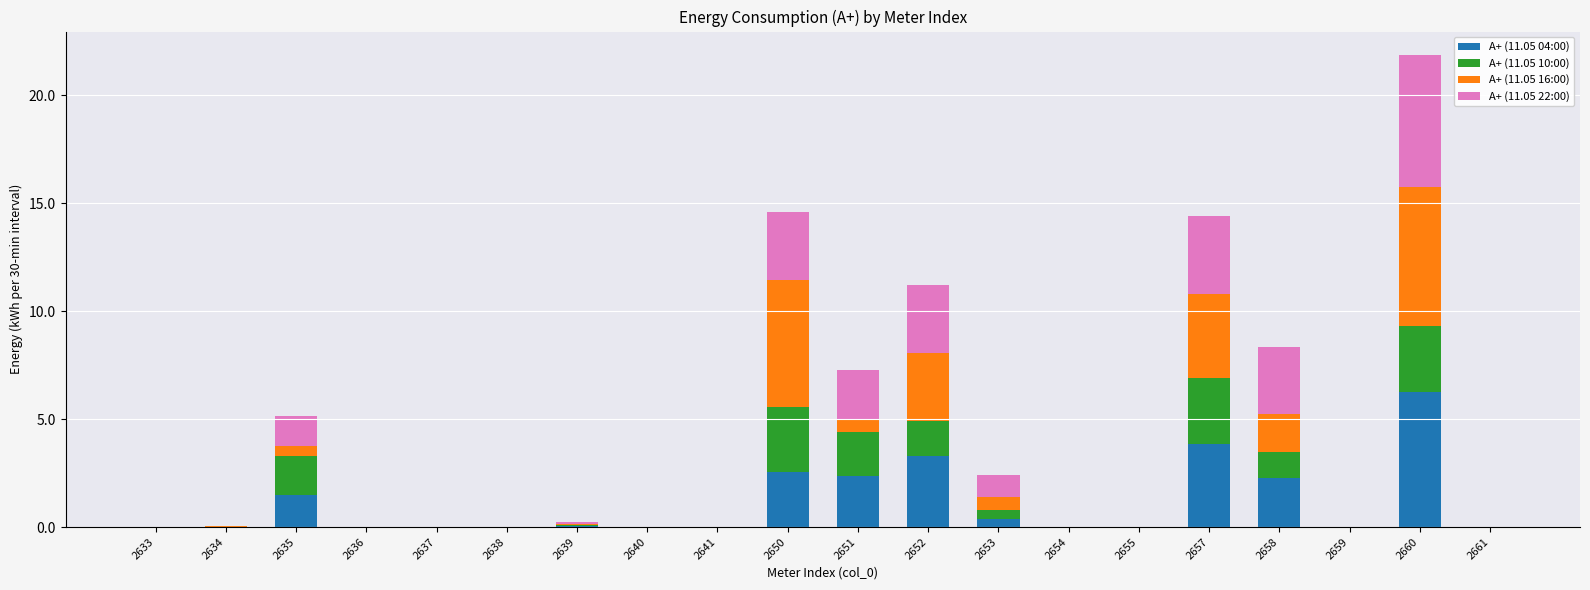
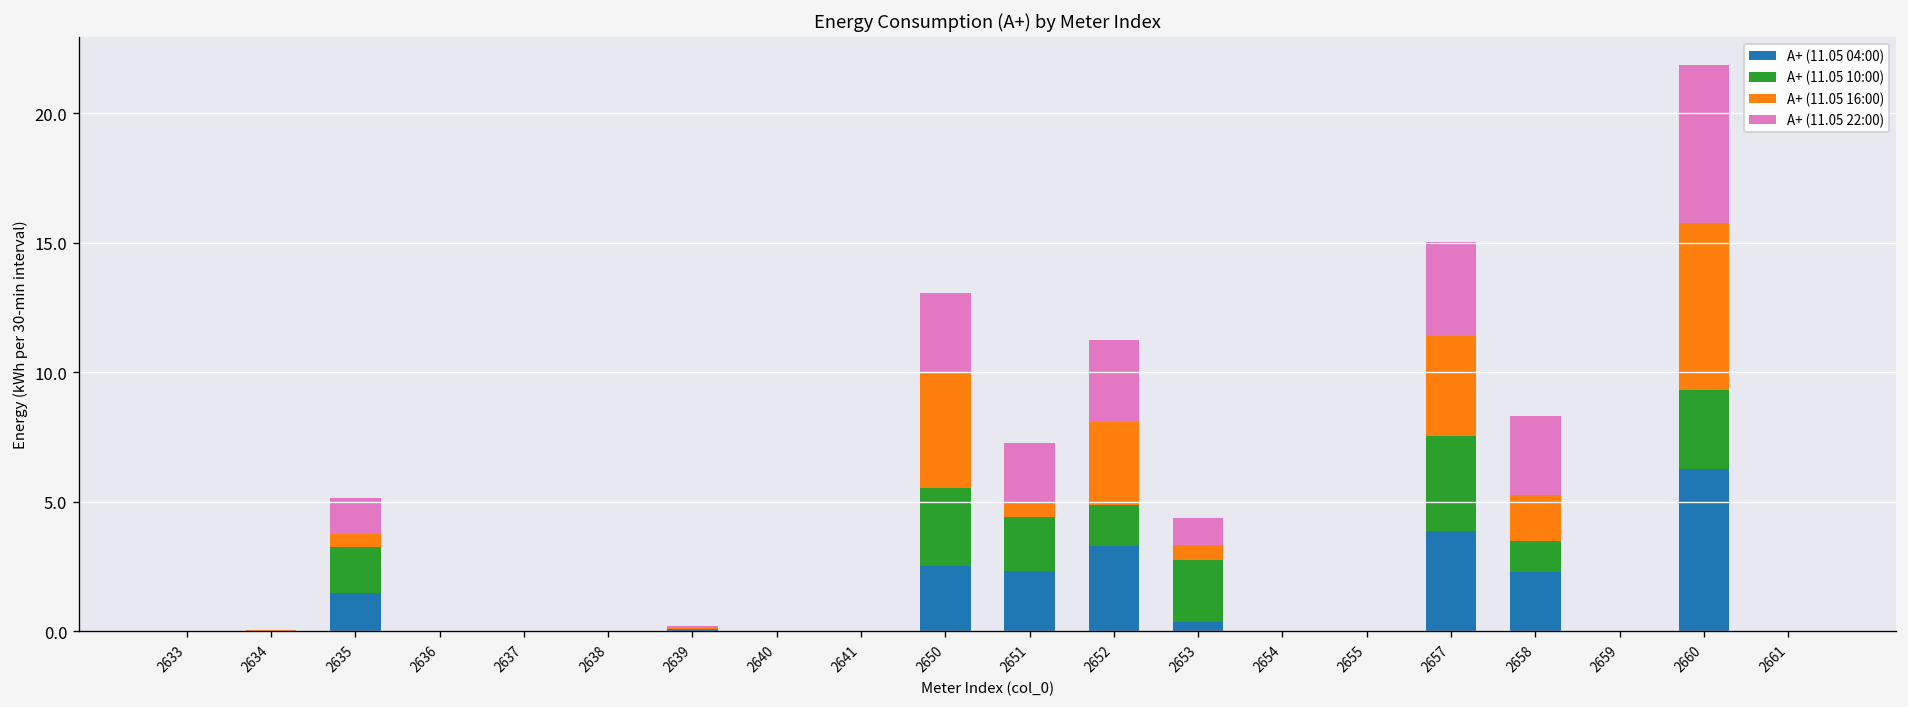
A+ (11.05 16:00), 2650: 5.9 -> 4.4
A+ (11.05 10:00), 2653: 0.4 -> 2.4
A+ (11.05 10:00), 2657: 3.1 -> 3.7
